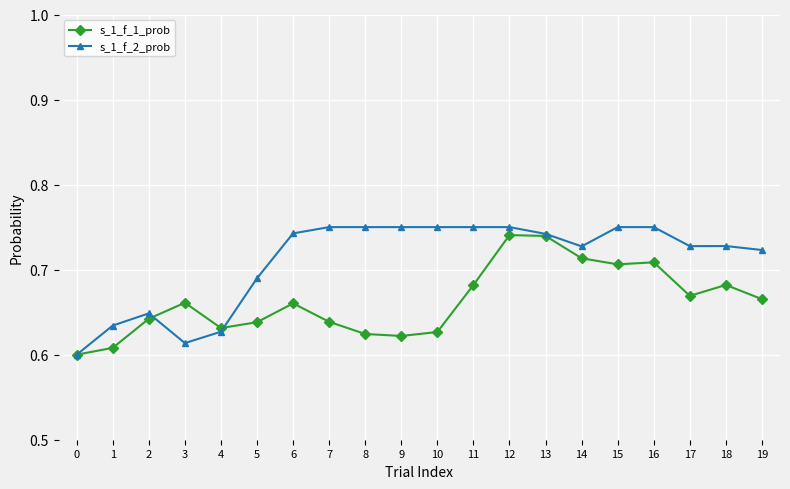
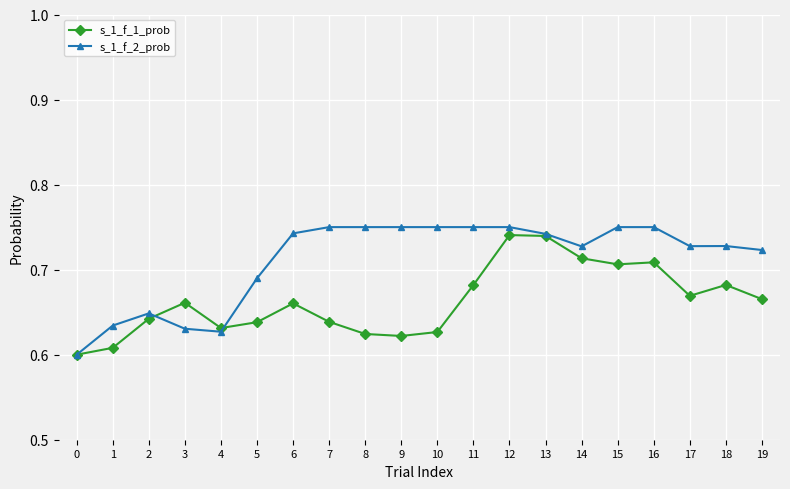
s_1_f_2_prob, 3: 0.61 -> 0.63
